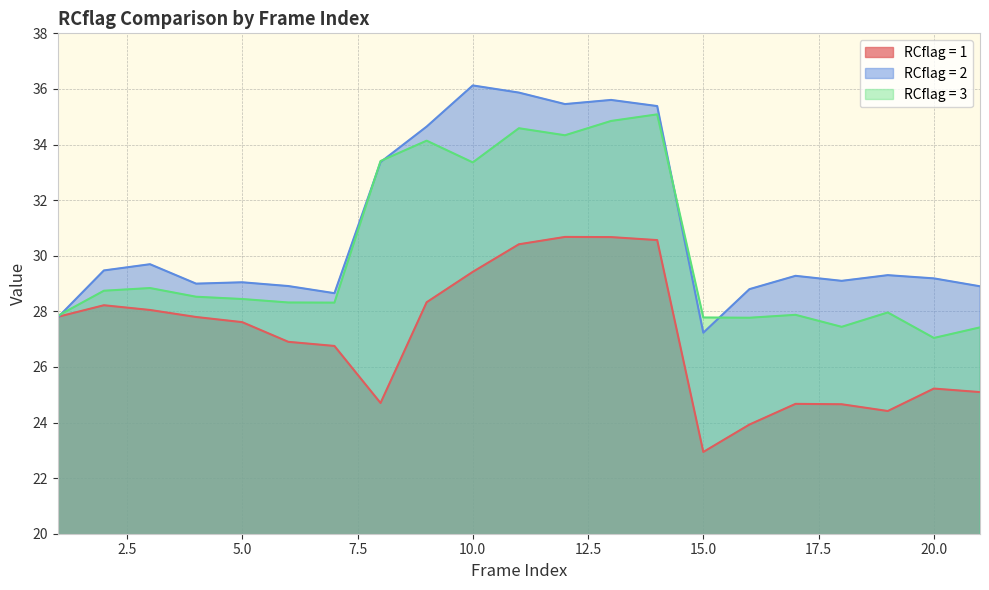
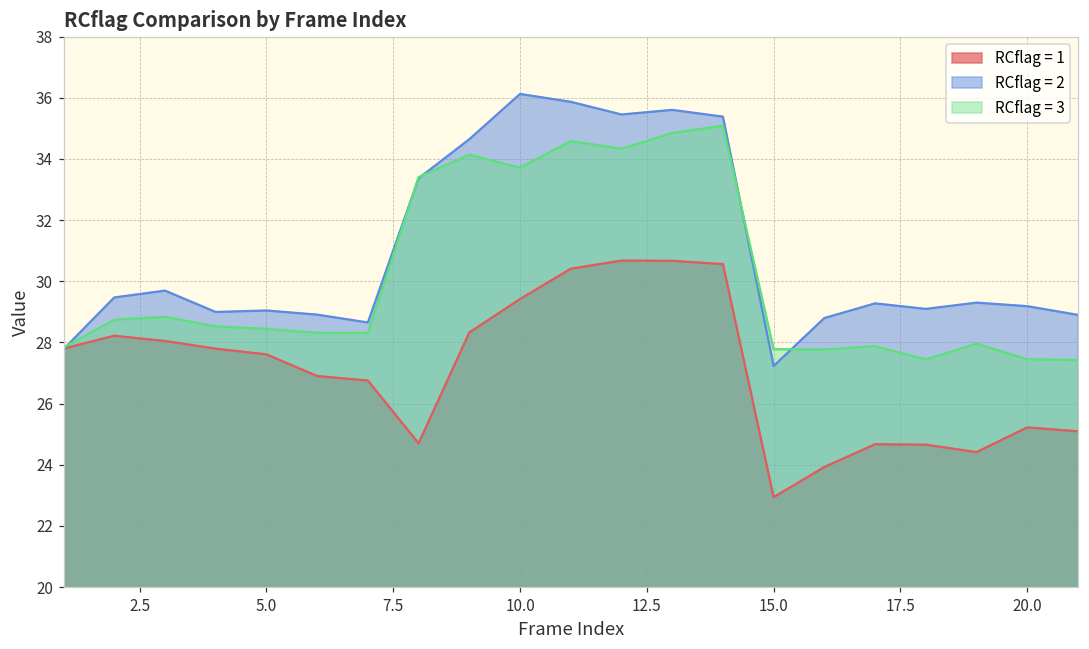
RCflag = 3, 10.0: 33.4 -> 33.7
RCflag = 3, 20.0: 27.0 -> 27.5
